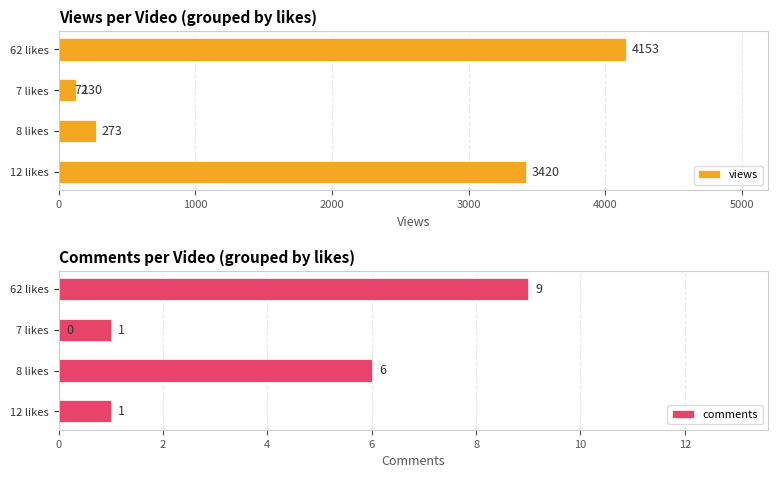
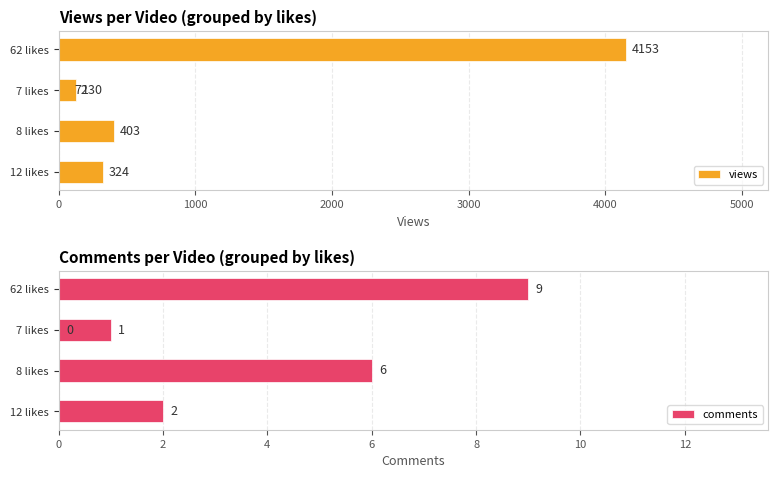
Views per Video (grouped by likes), 8 likes: 273 -> 403
Views per Video (grouped by likes), 12 likes: 3420 -> 324
Comments per Video (grouped by likes), 12 likes: 1 -> 2
